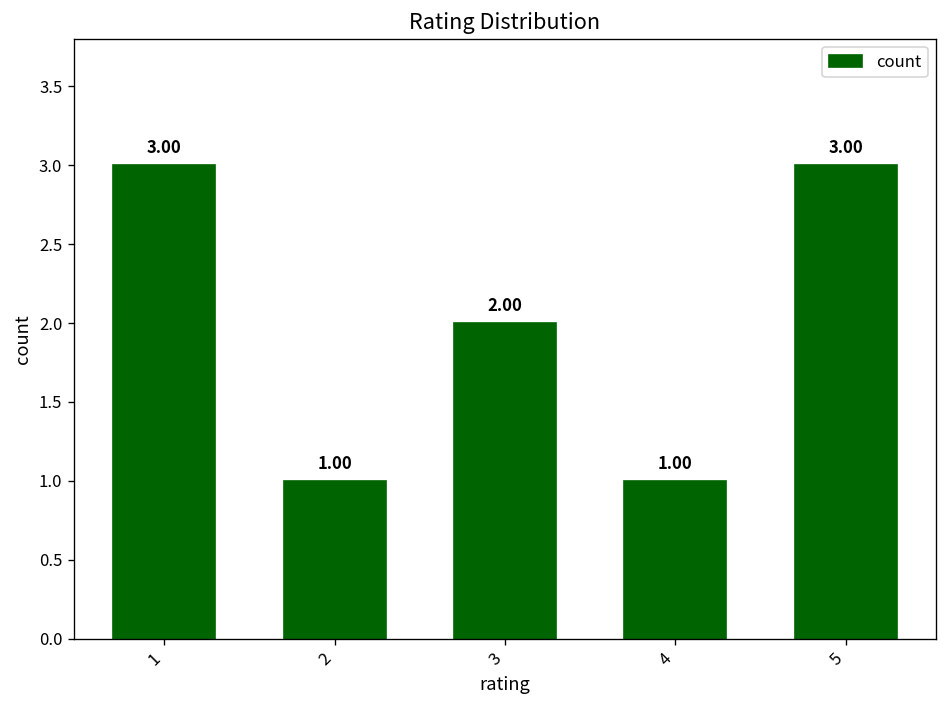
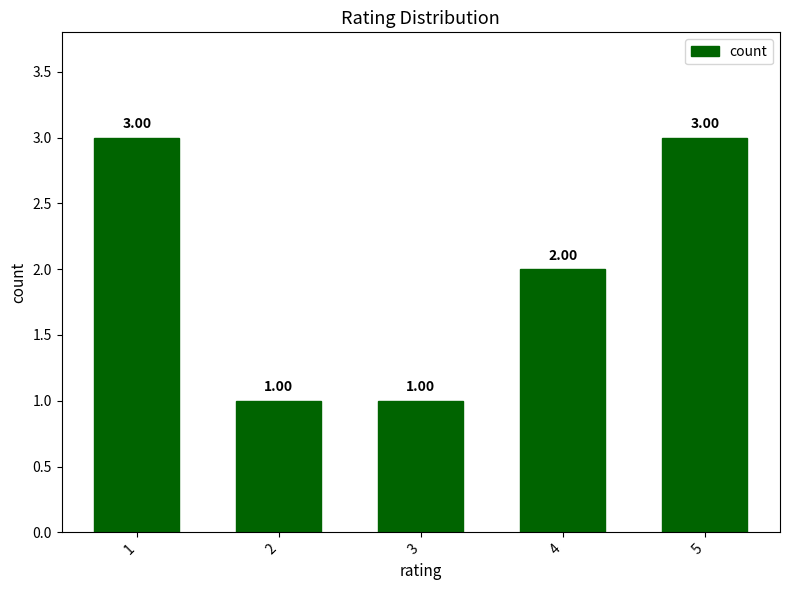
3: 2.00 -> 1.00
4: 1.00 -> 2.00
